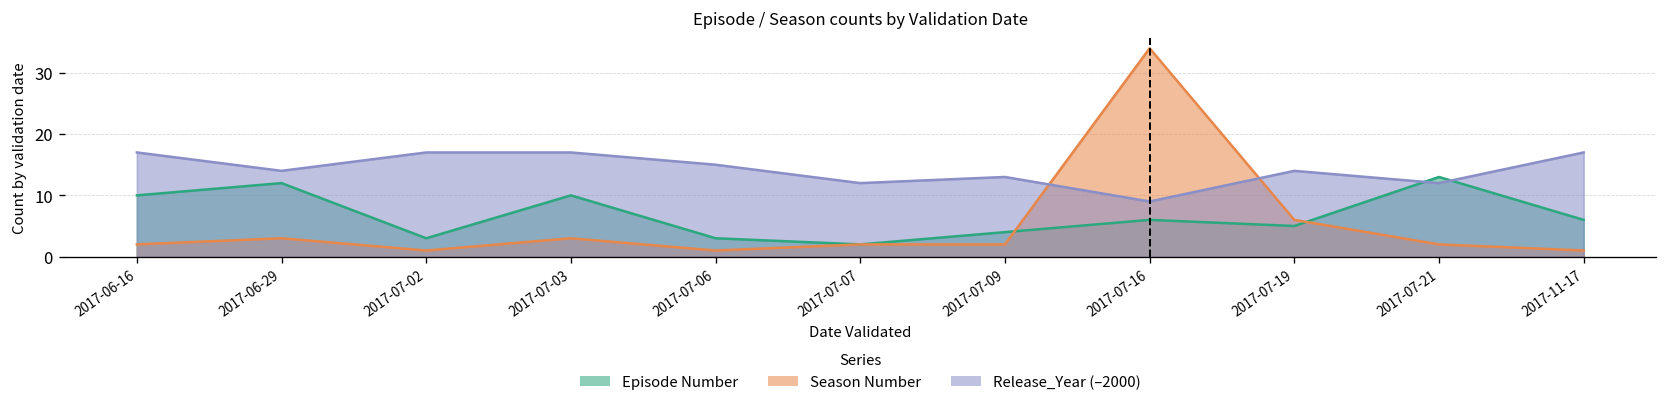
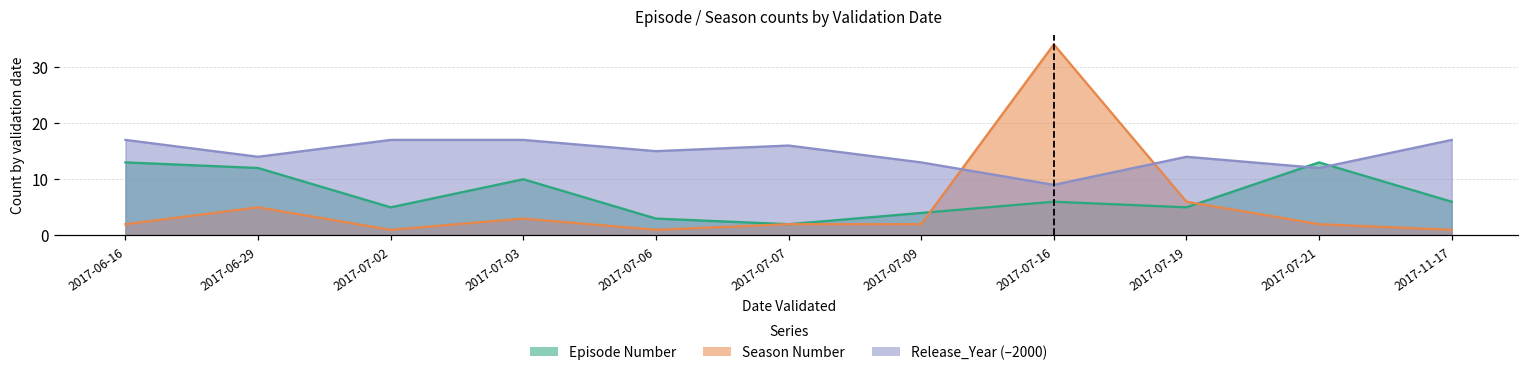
Episode Number, 2017-06-16: 10 -> 13
Season Number, 2017-06-29: 3 -> 5
Episode Number, 2017-07-02: 3 -> 5
Release_Year (–2000), 2017-07-07: 12 -> 16
